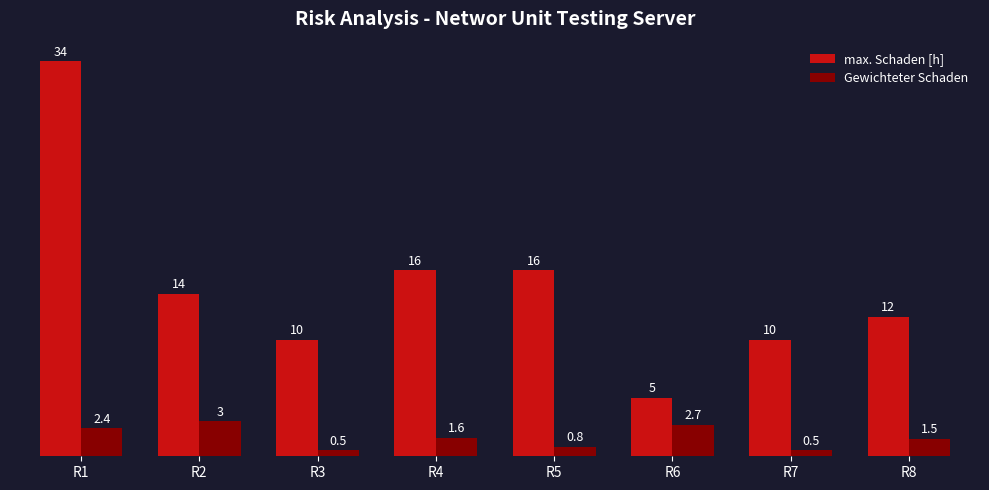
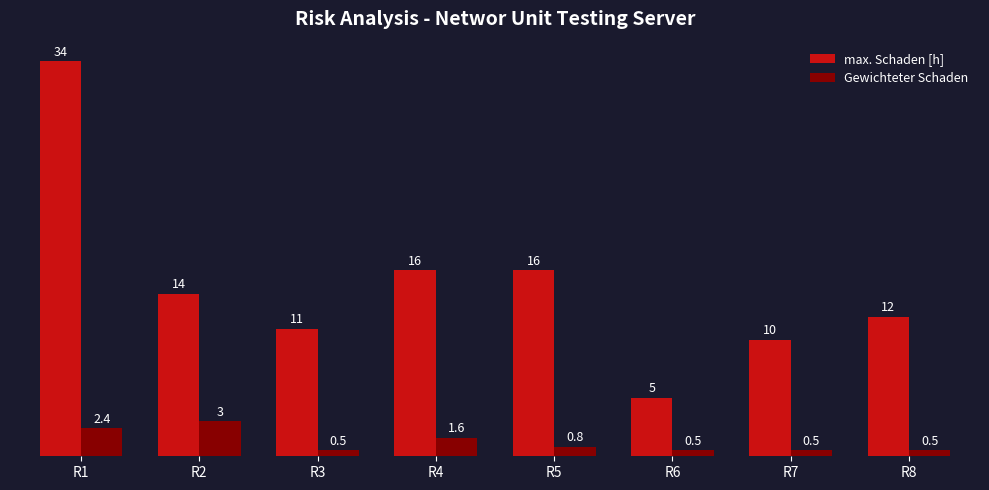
max. Schaden [h], R3: 10 -> 11
Gewichteter Schaden, R6: 2.7 -> 0.5
Gewichteter Schaden, R8: 1.5 -> 0.5
